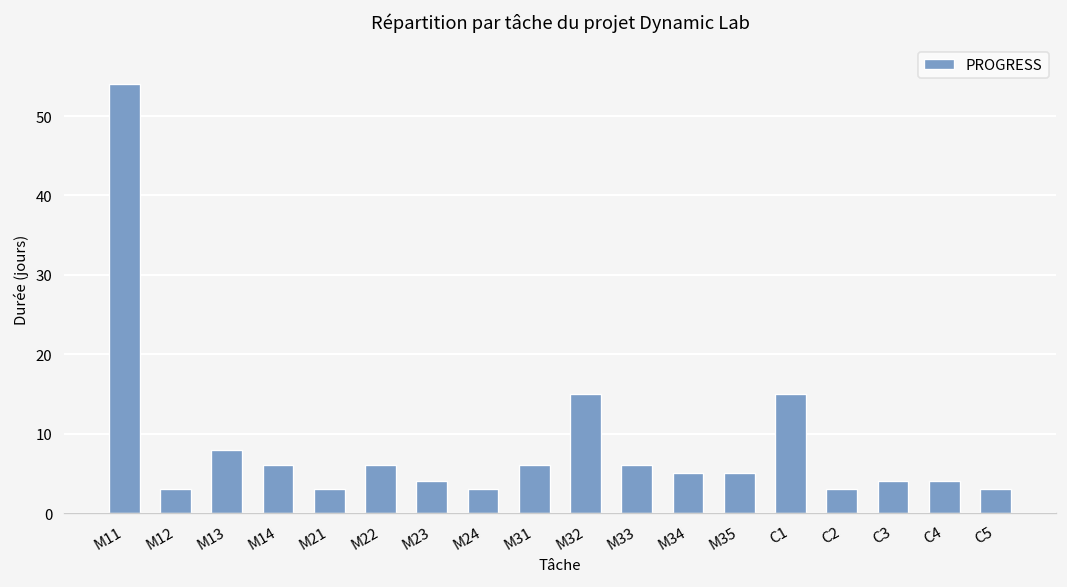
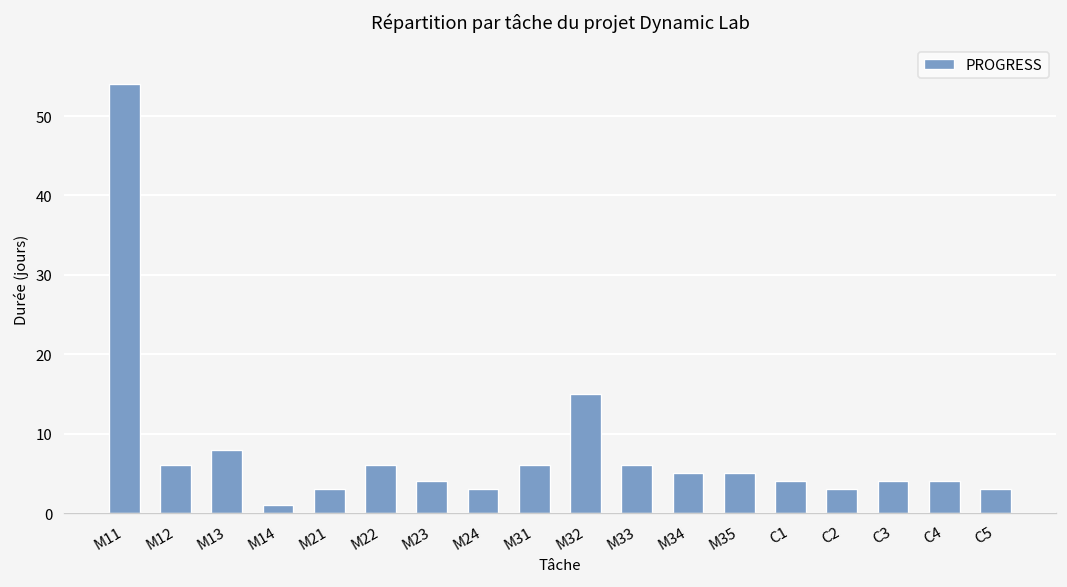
M12: 3 -> 6
M14: 6 -> 1
C1: 15 -> 4
